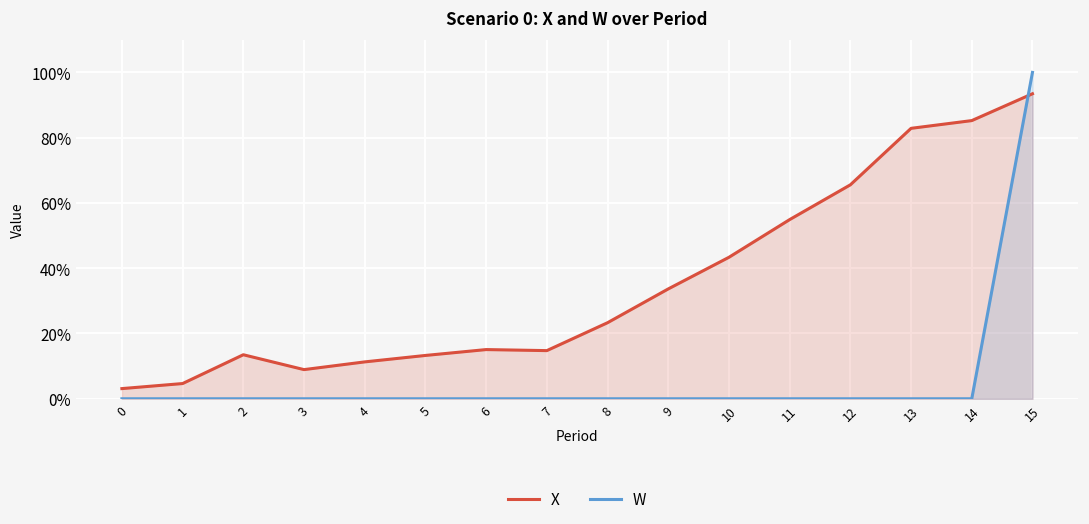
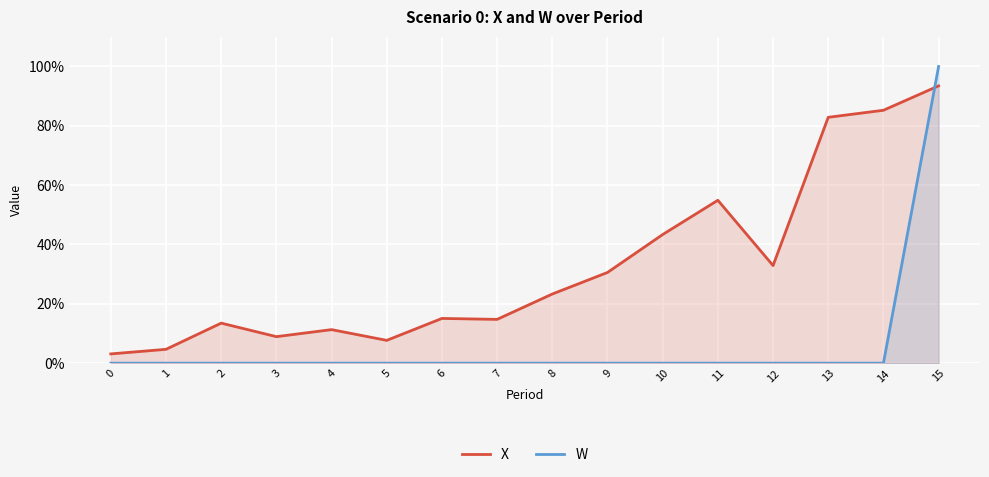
X, 5: 13% -> 8%
X, 9: 34% -> 31%
X, 12: 66% -> 33%
